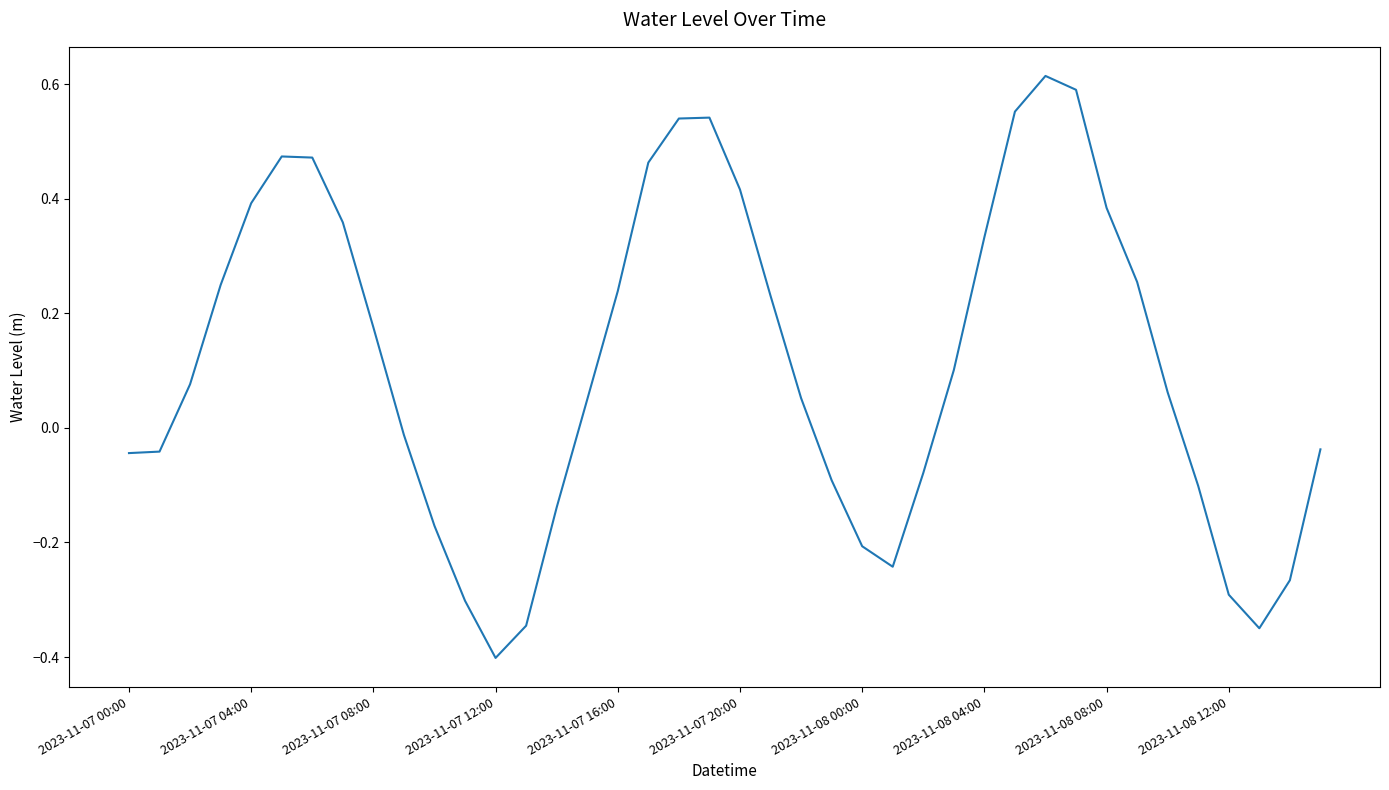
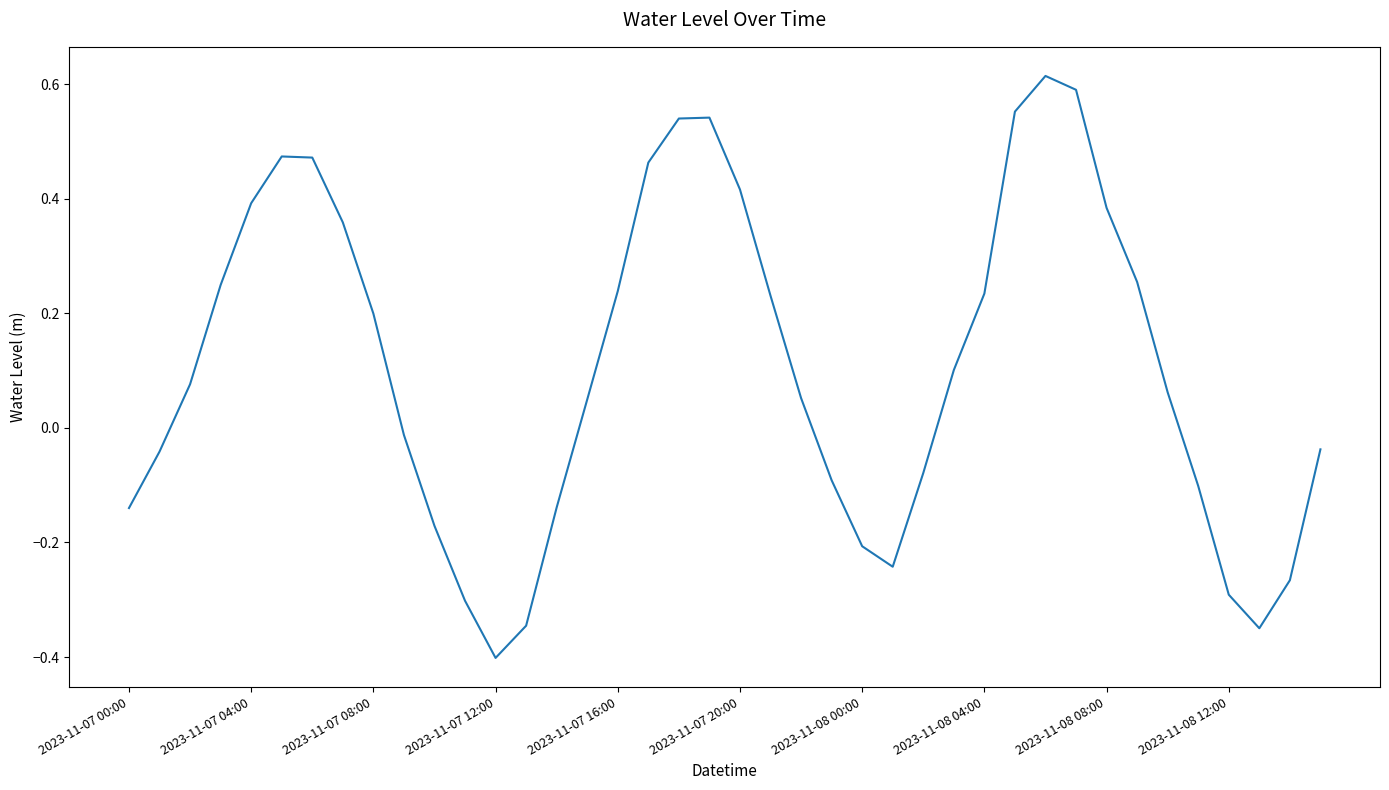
2023-11-07 00:00: -0.04 -> -0.14
2023-11-07 08:00: 0.18 -> 0.20
2023-11-08 04:00: 0.33 -> 0.23
